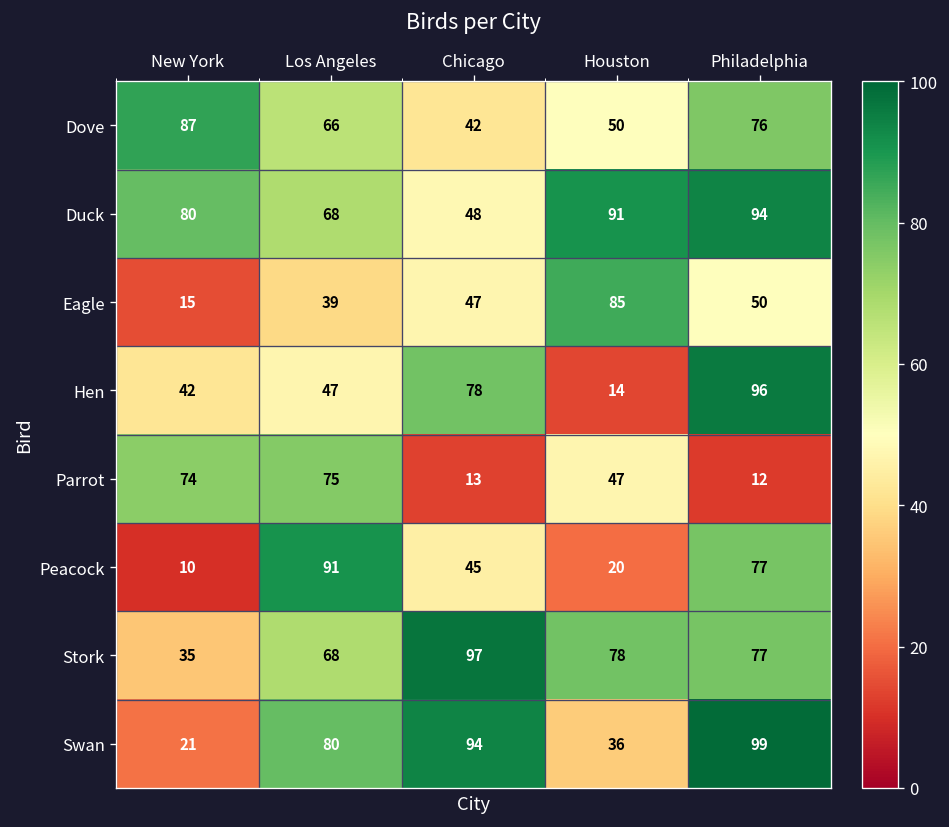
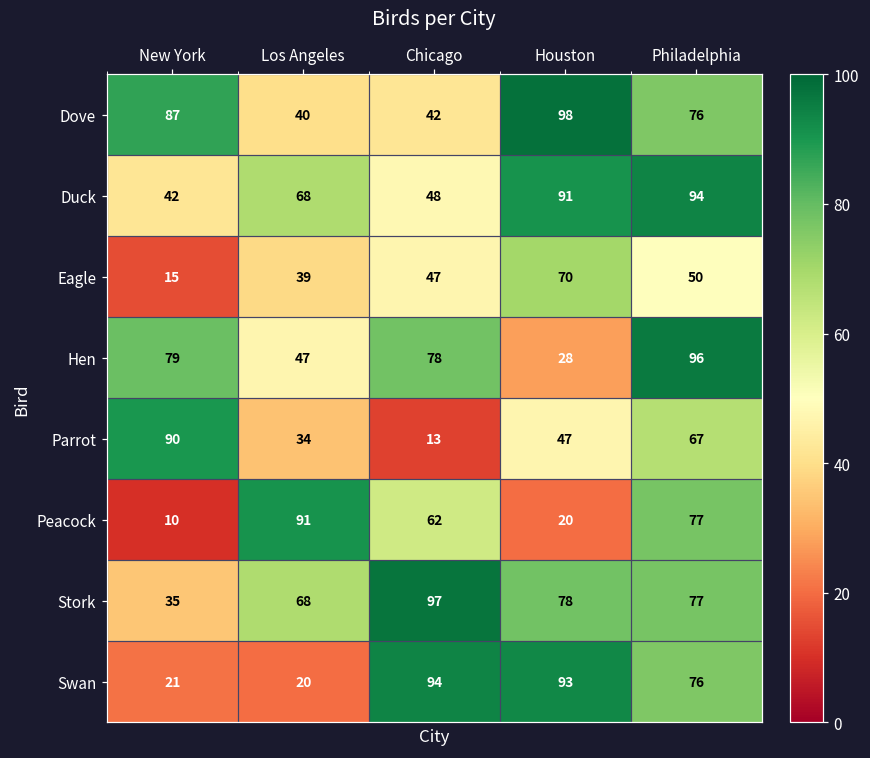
Dove, Los Angeles: 66 -> 40
Dove, Houston: 50 -> 98
Duck, New York: 80 -> 42
Eagle, Houston: 85 -> 70
Hen, New York: 42 -> 79
Hen, Houston: 14 -> 28
Parrot, New York: 74 -> 90
Parrot, Los Angeles: 75 -> 34
Parrot, Philadelphia: 12 -> 67
Peacock, Chicago: 45 -> 62
Swan, Los Angeles: 80 -> 20
Swan, Houston: 36 -> 93
Swan, Philadelphia: 99 -> 76
